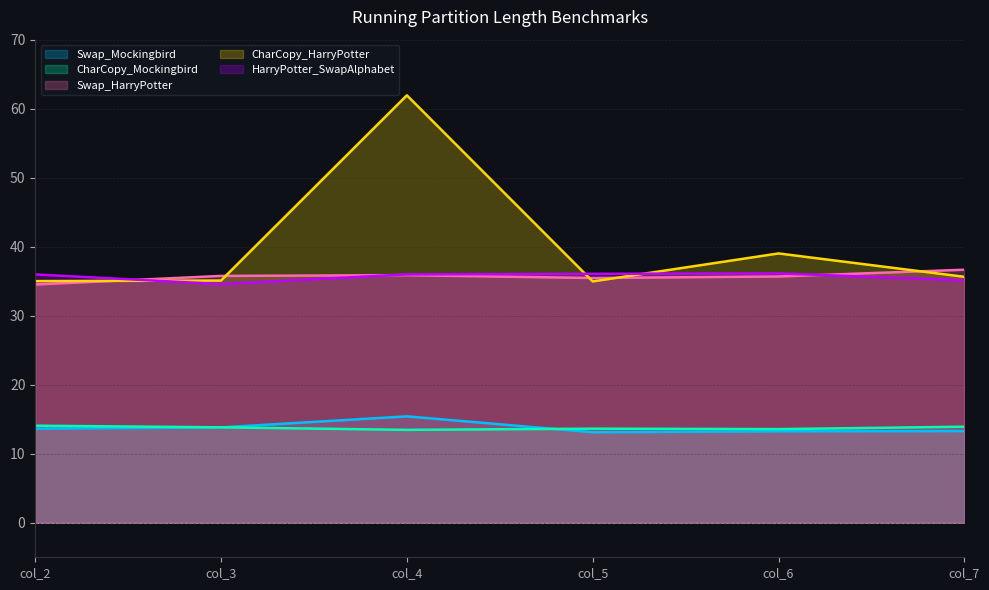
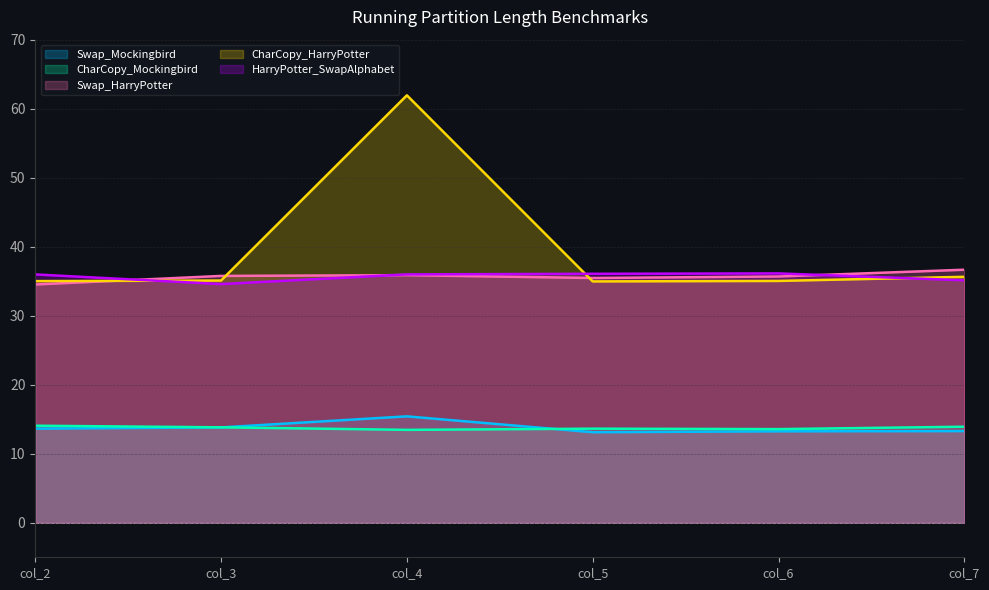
CharCopy_HarryPotter, col_6: 39 -> 35
